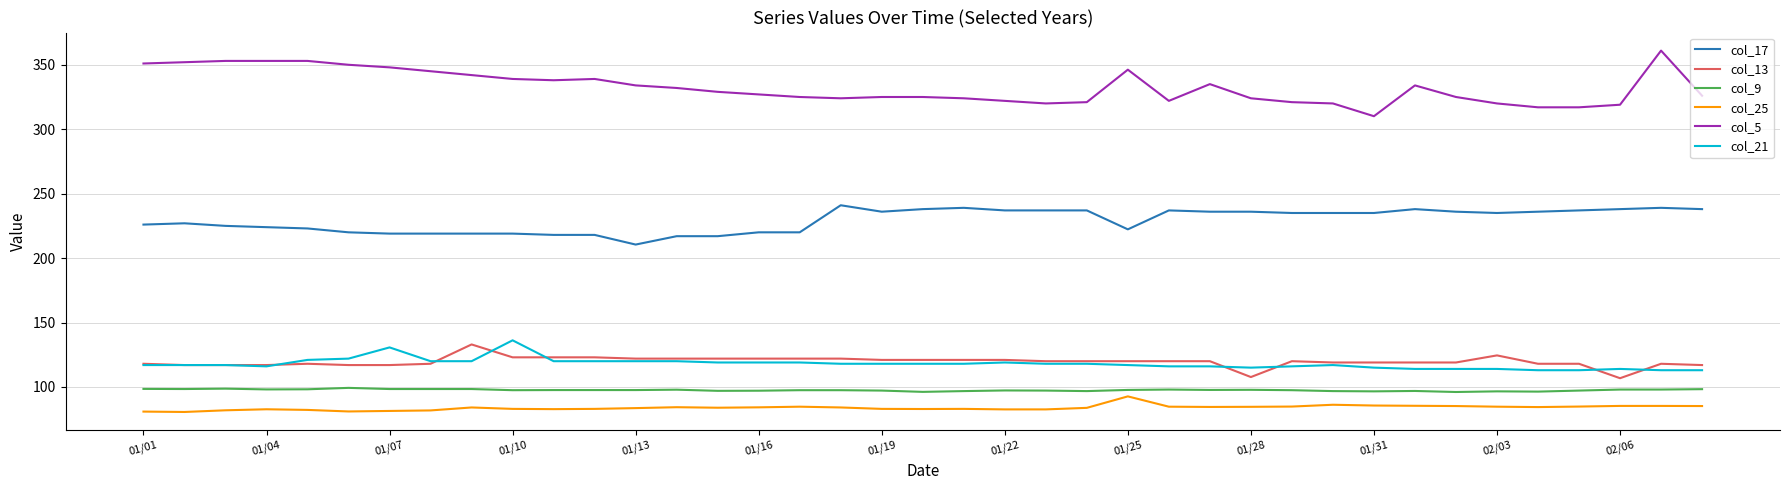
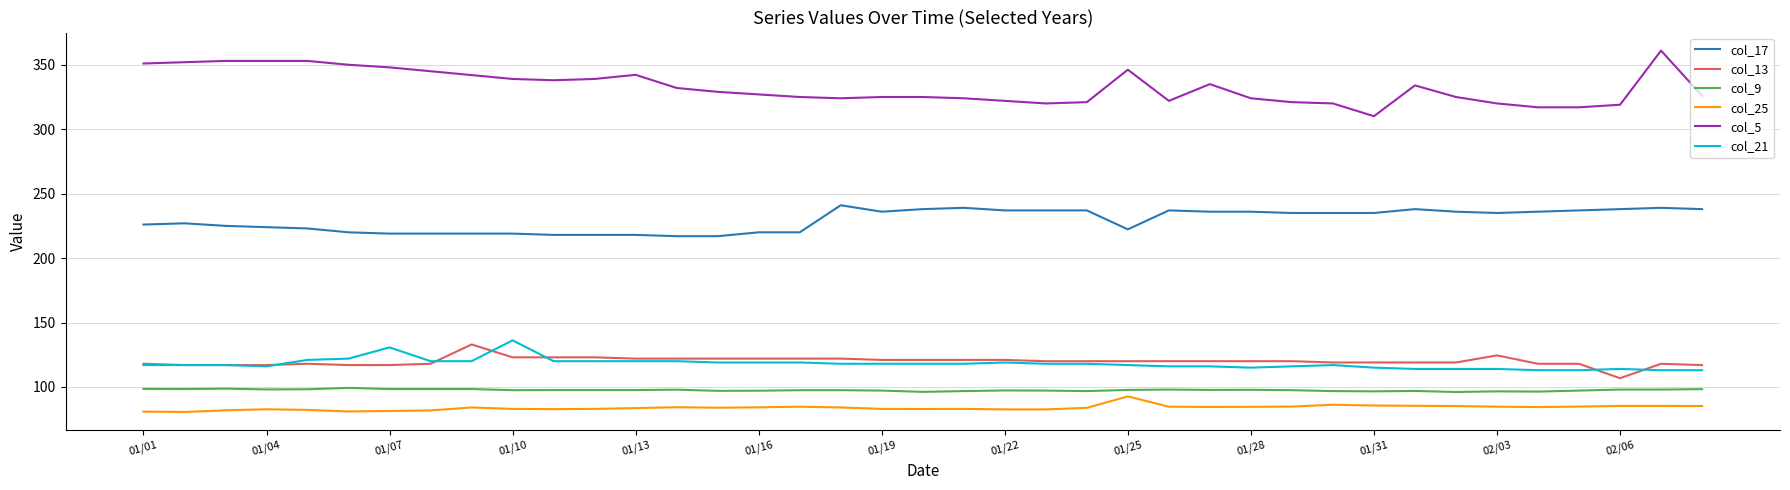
col_17, 01/13: 211 -> 218
col_5, 01/13: 334 -> 342
col_13, 01/28: 108 -> 120
